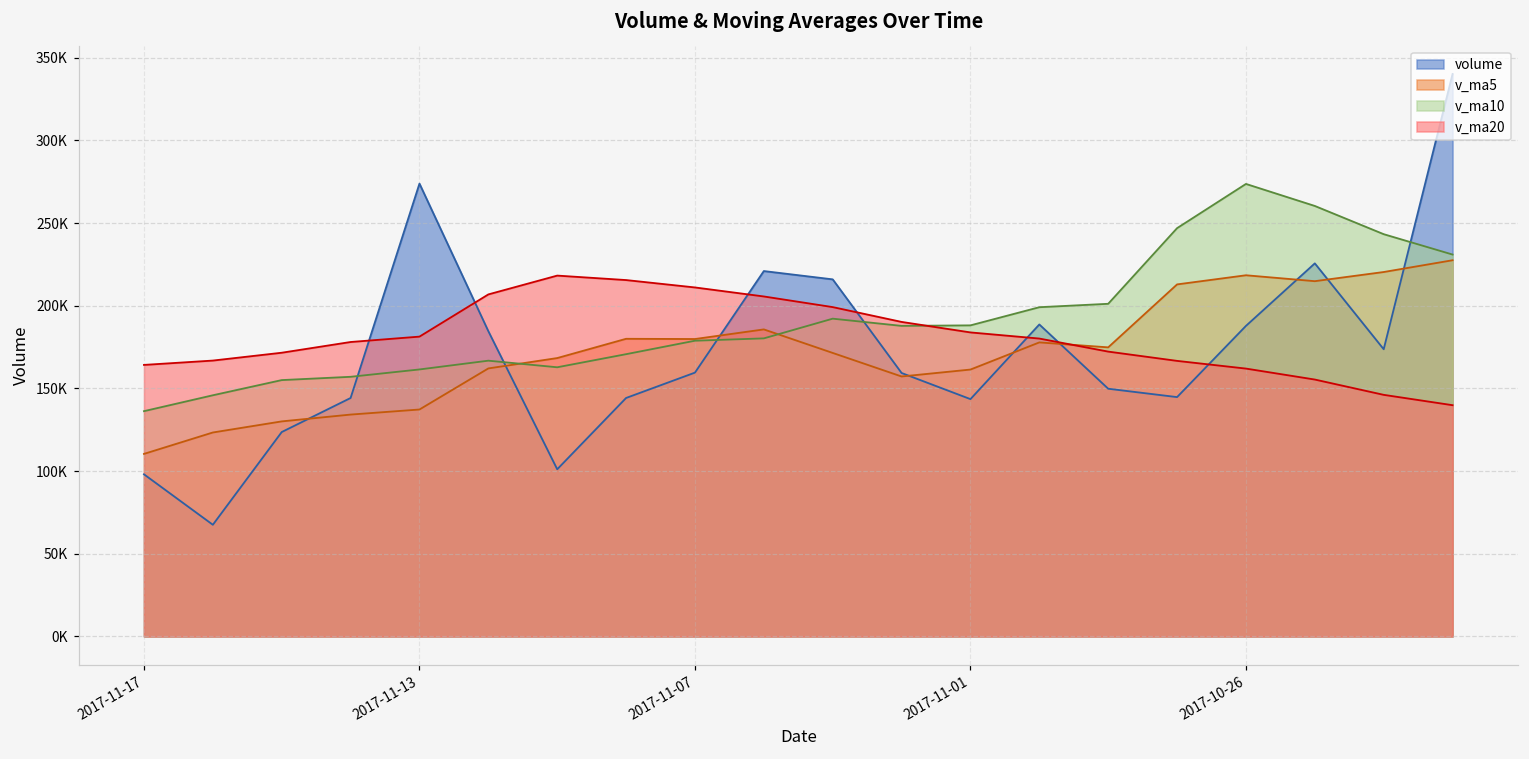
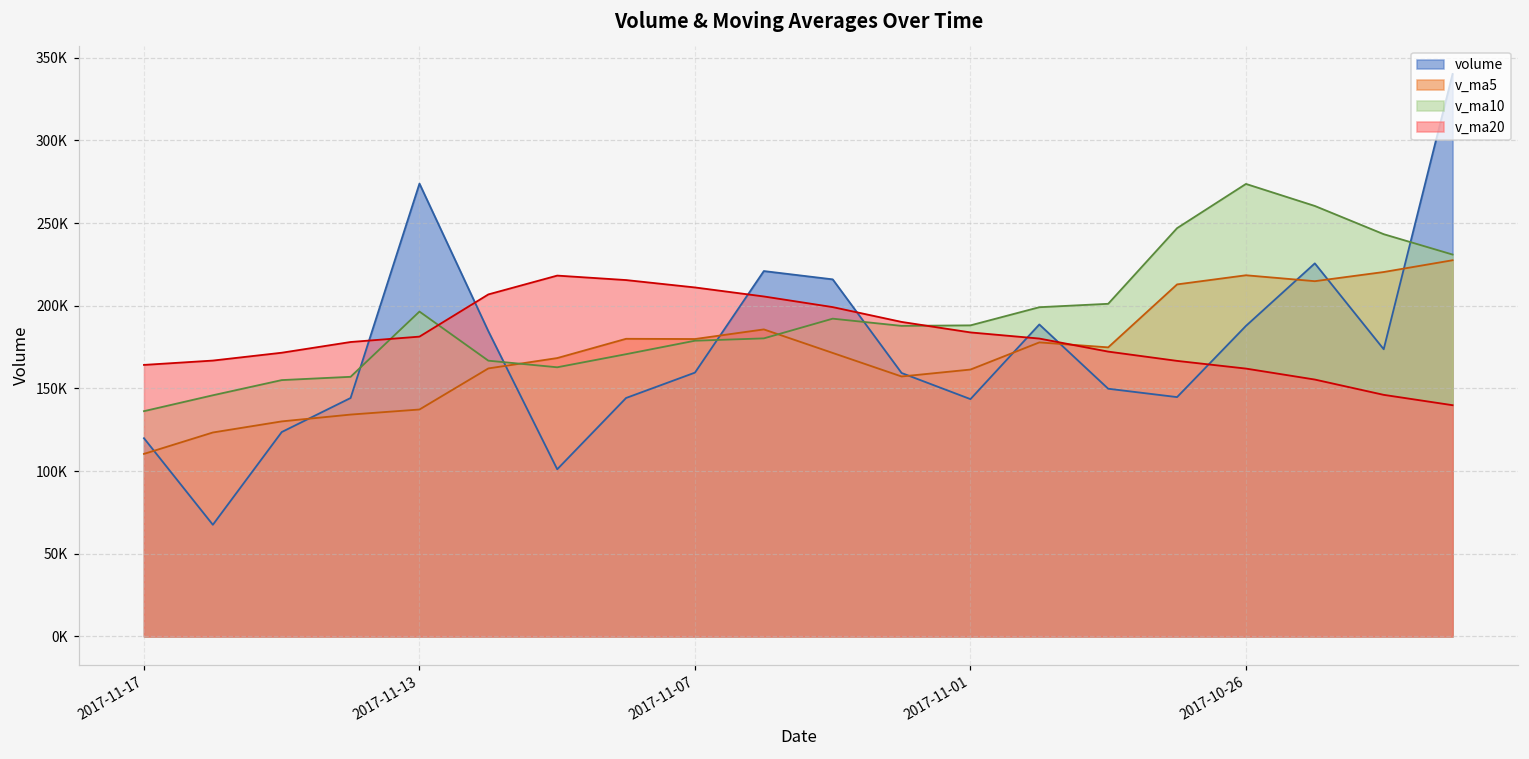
volume, 2017-11-17: 98000 -> 120000
v_ma10, 2017-11-13: 161000 -> 196000
